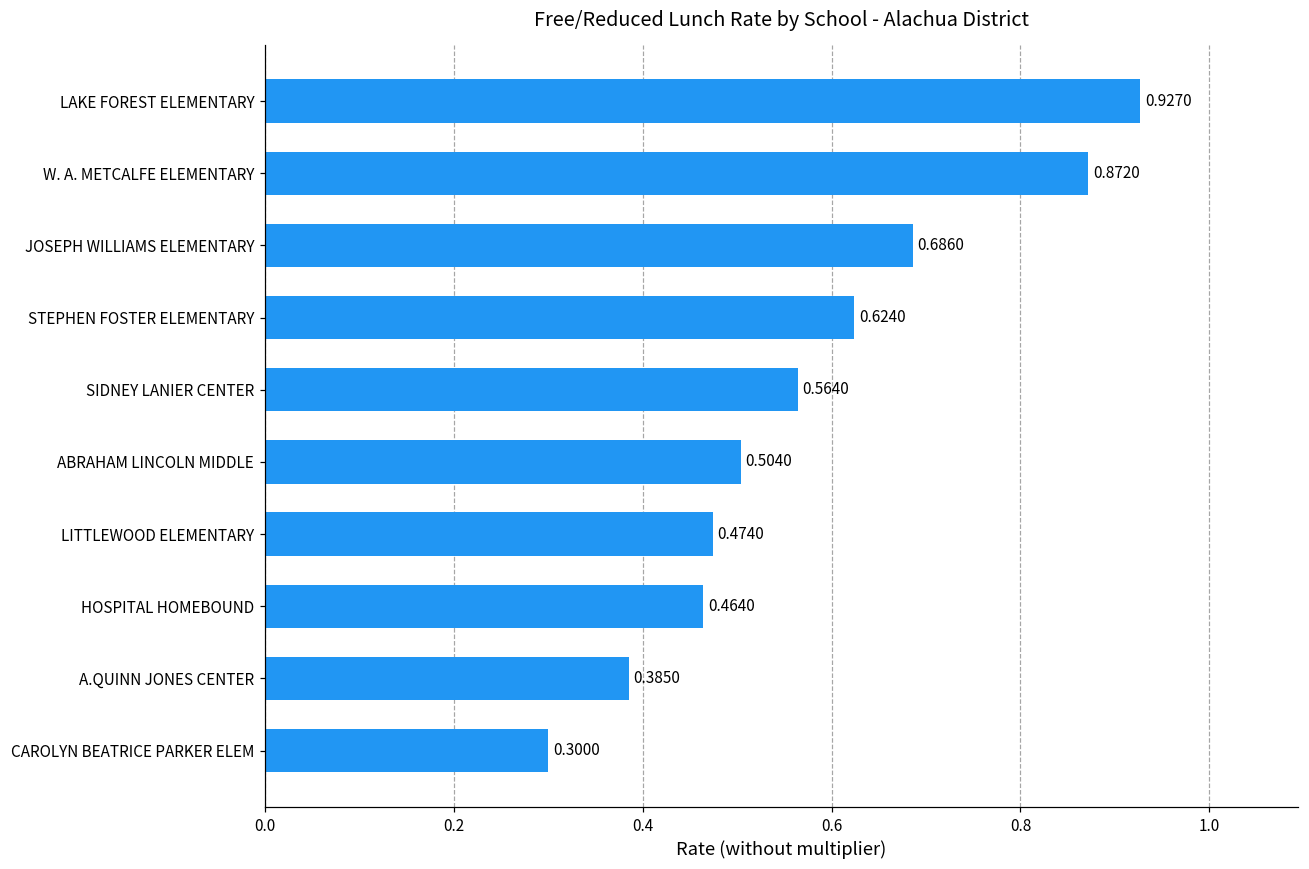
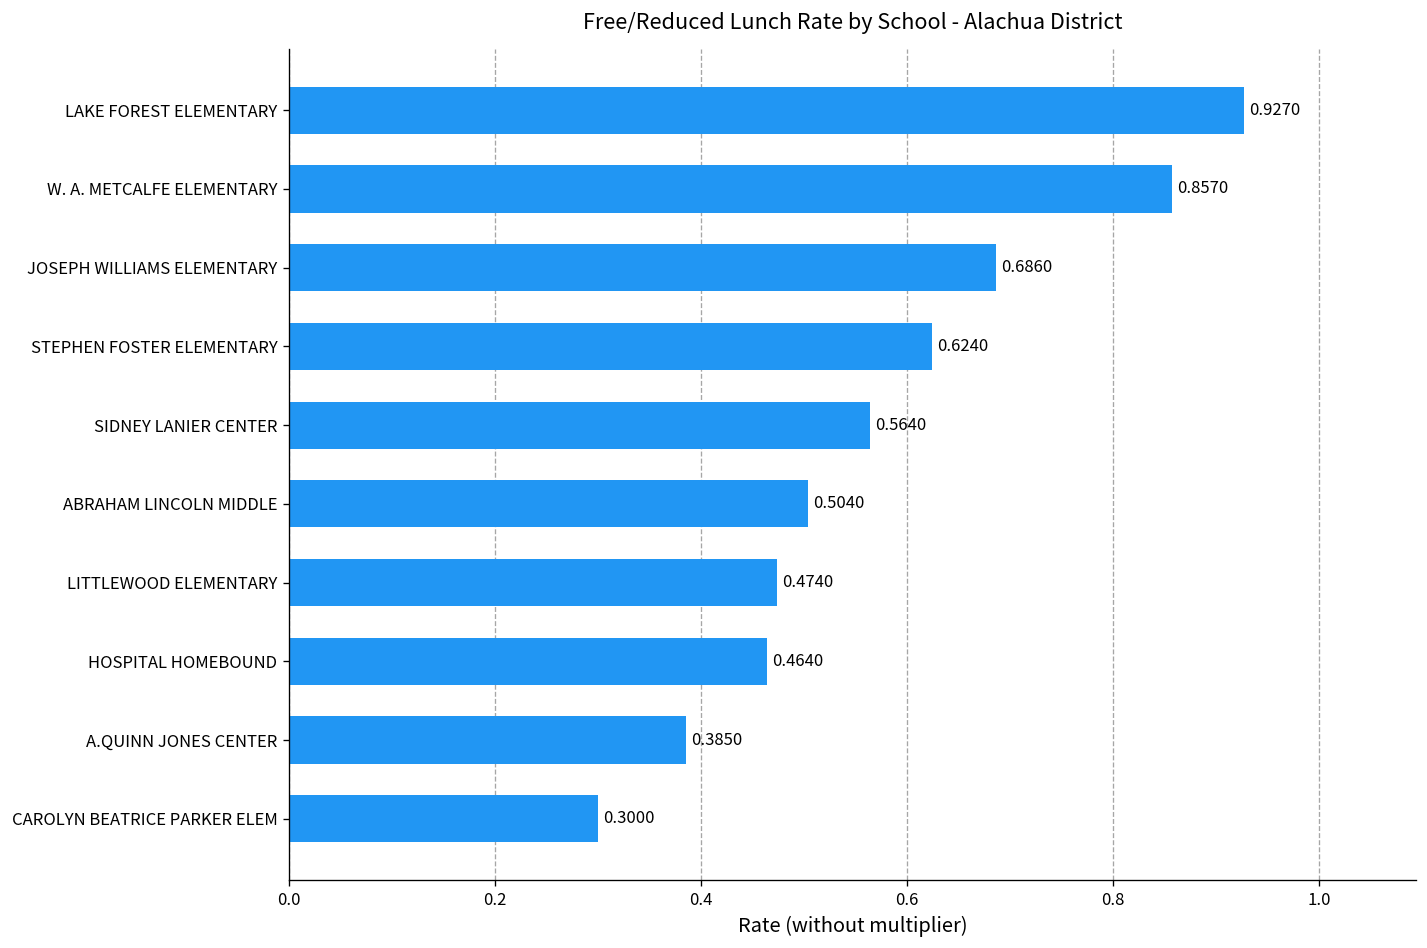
W. A. METCALFE ELEMENTARY: 0.8720 -> 0.8570
